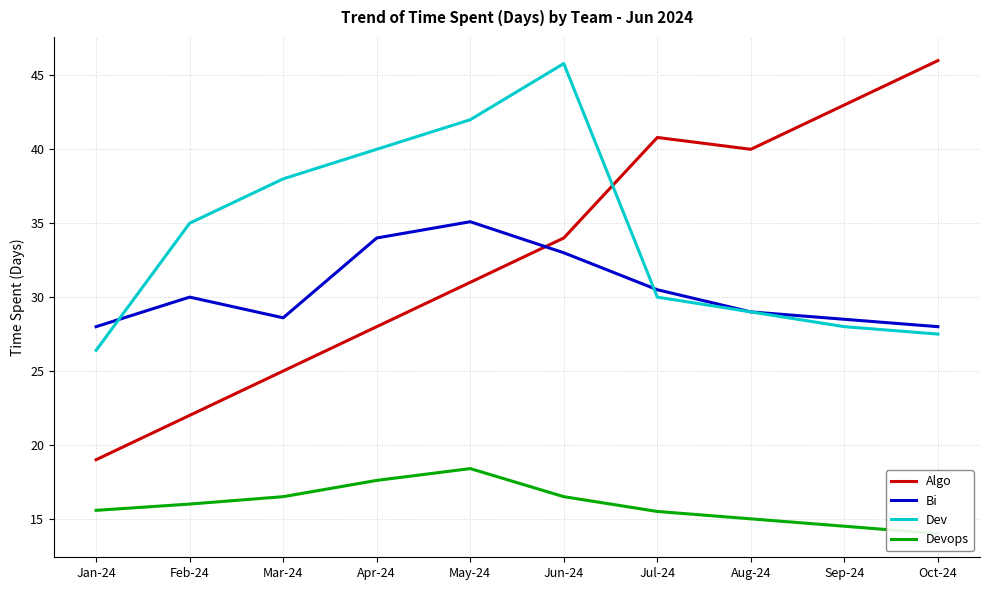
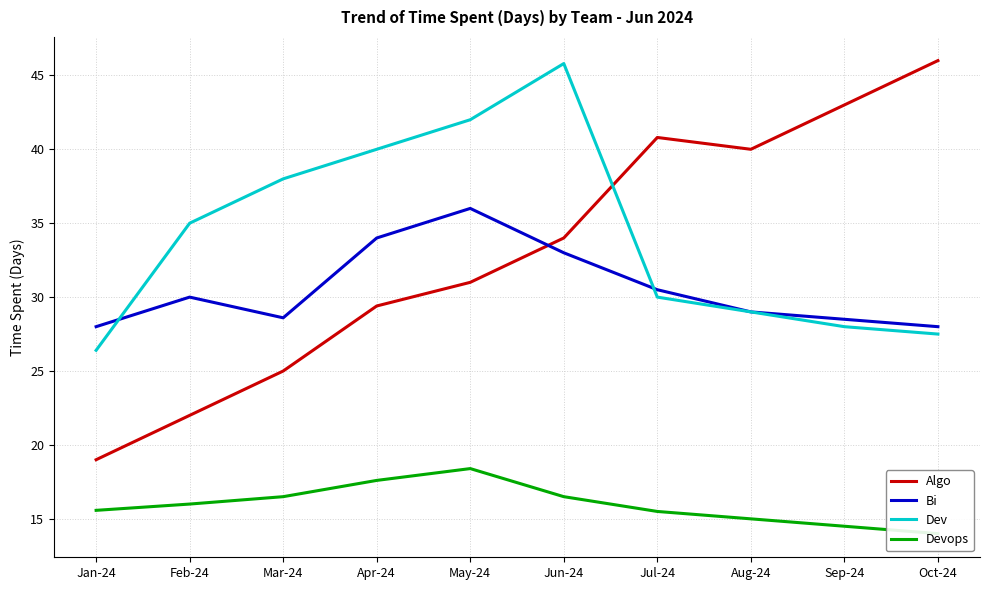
Algo, Apr-24: 28.0 -> 29.4
Bi, May-24: 35.1 -> 36.0
